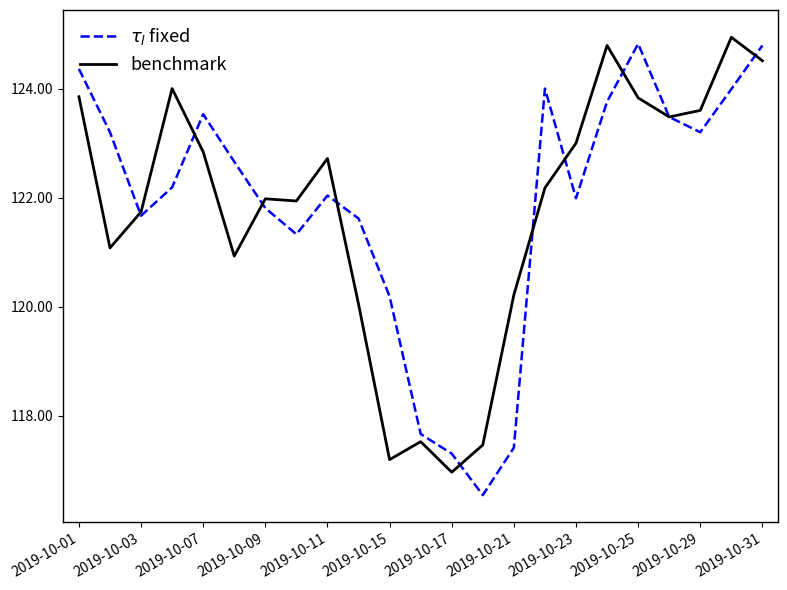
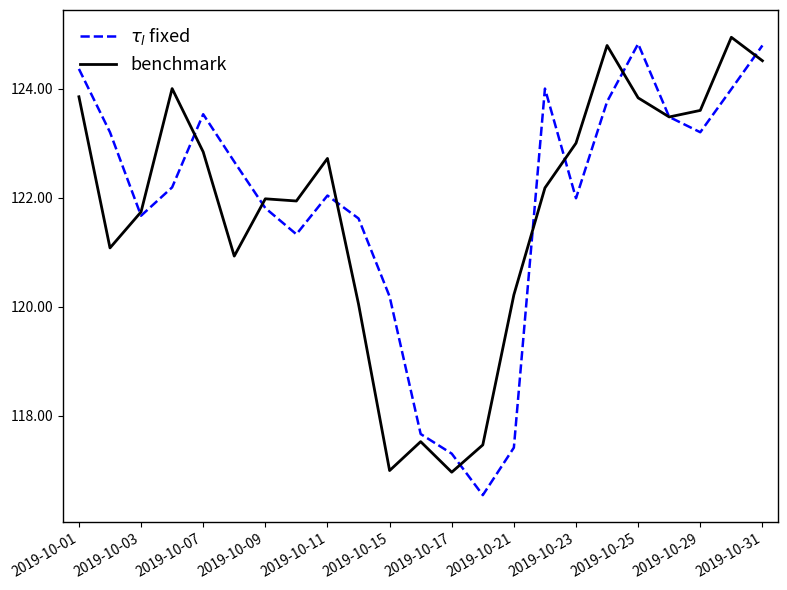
benchmark, 2019-10-15: 117.2 -> 117.0
